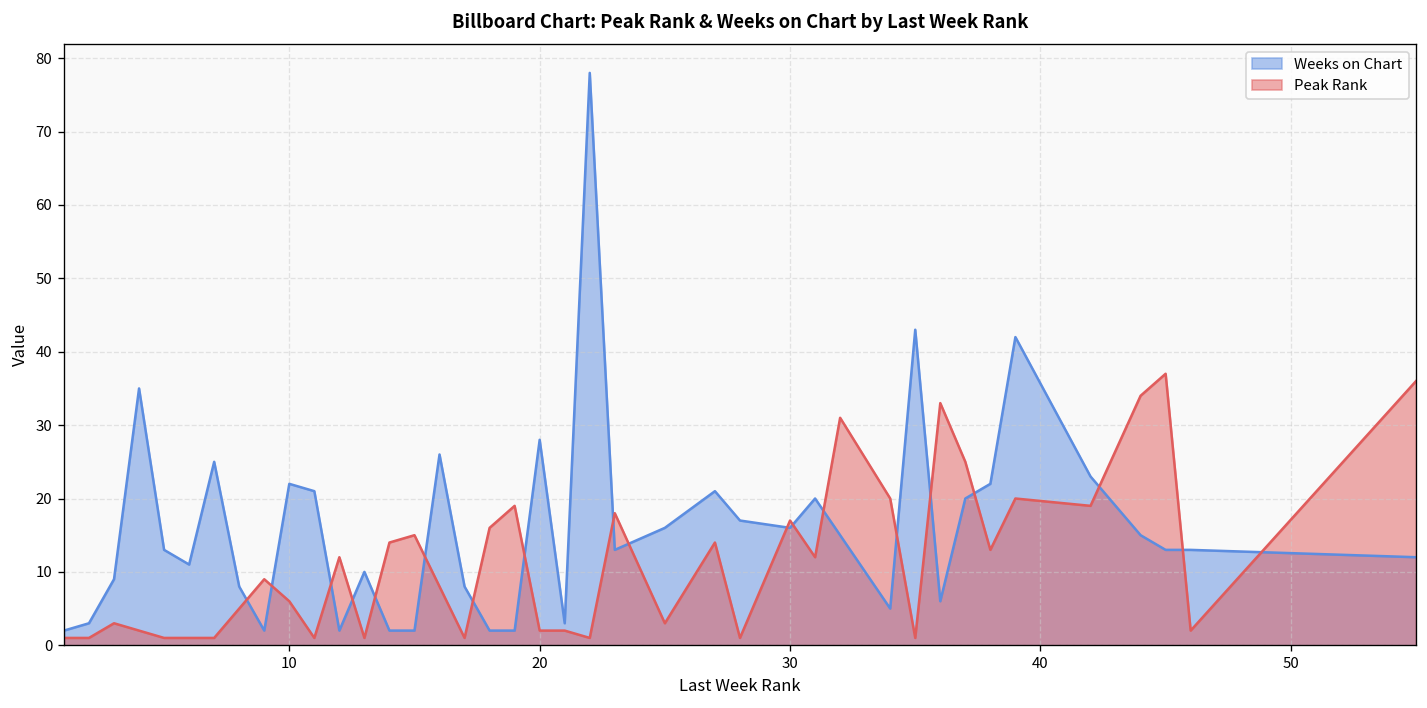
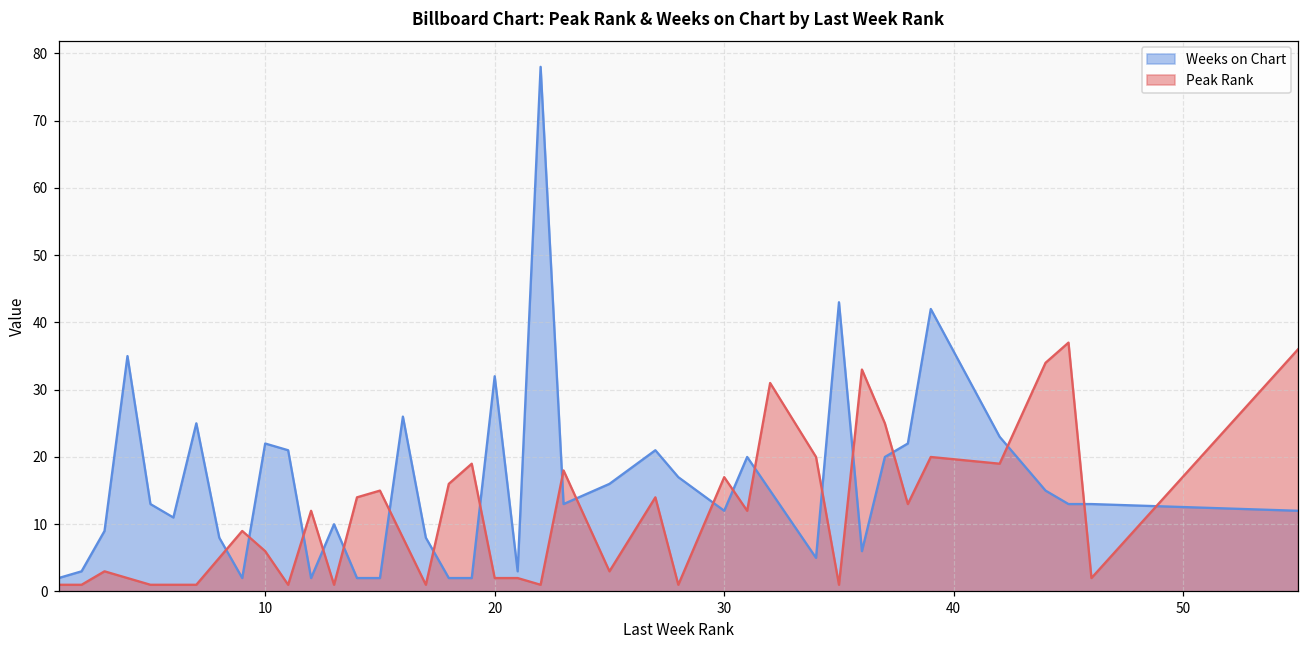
Weeks on Chart, 20: 28 -> 32
Weeks on Chart, 30: 16 -> 12
